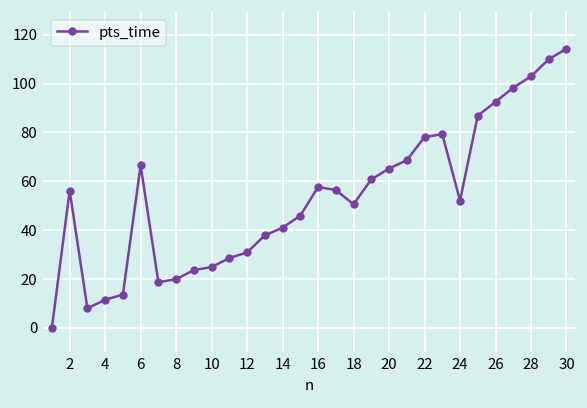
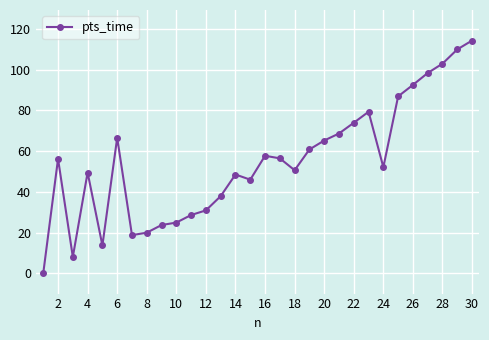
4: 12 -> 49
14: 41 -> 49
22: 78 -> 74
